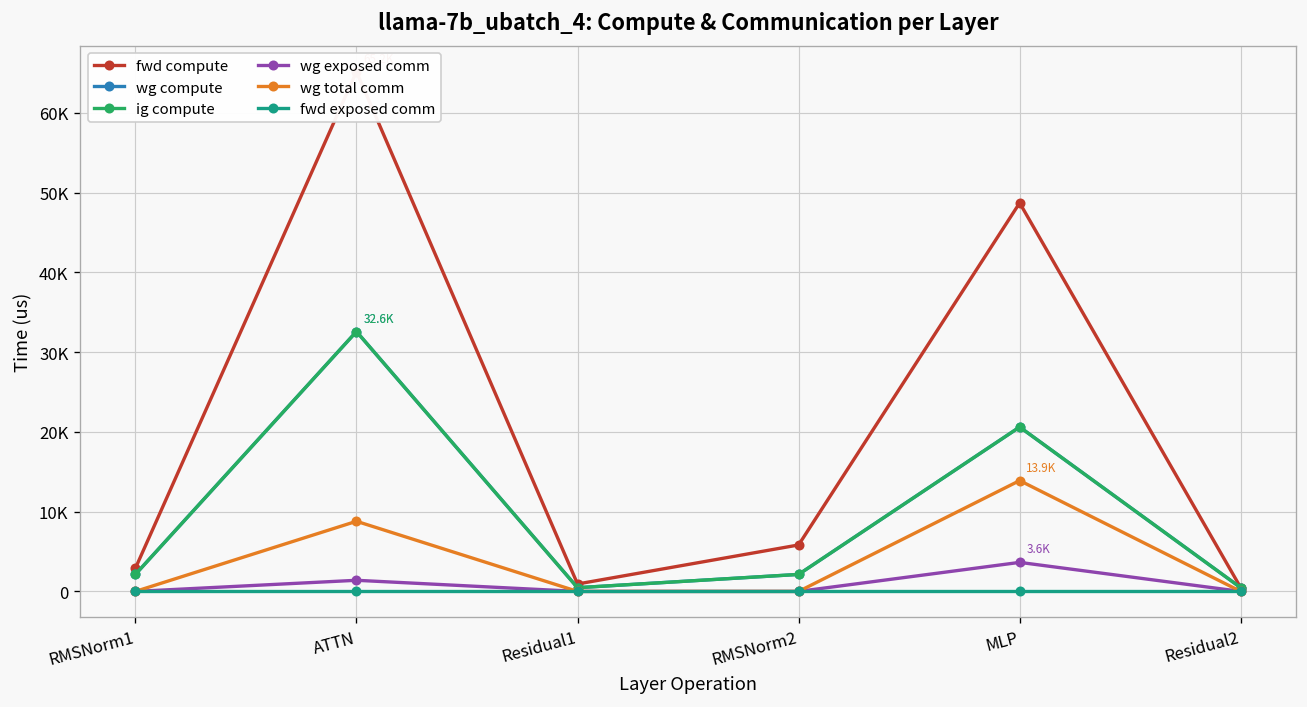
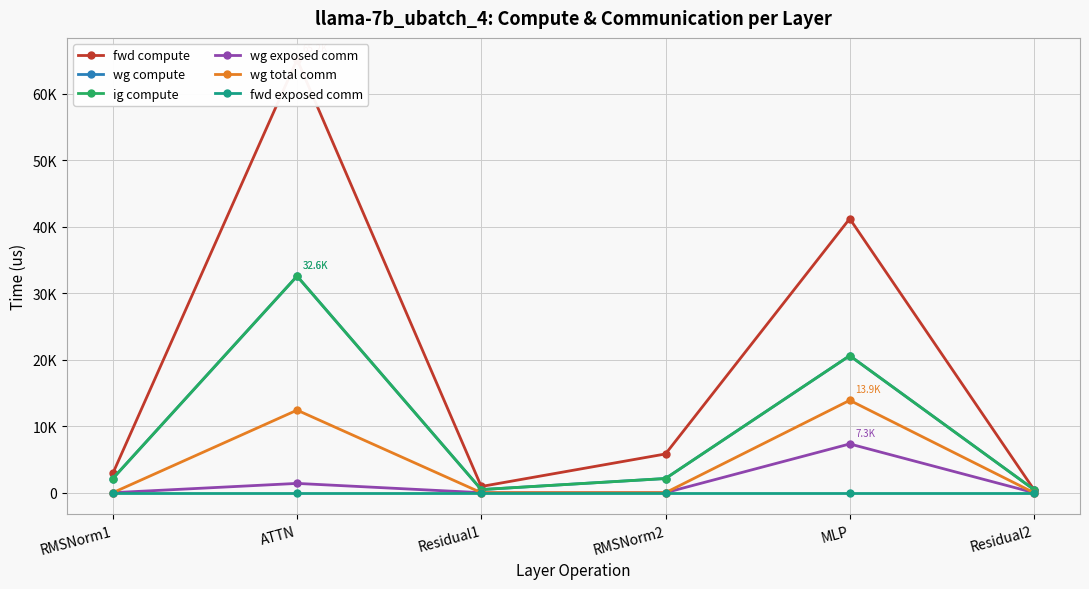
wg total comm, ATTN: 9000 -> 12000
fwd compute, MLP: 49000 -> 41000
wg exposed comm, MLP: 3.6K -> 7.3K
